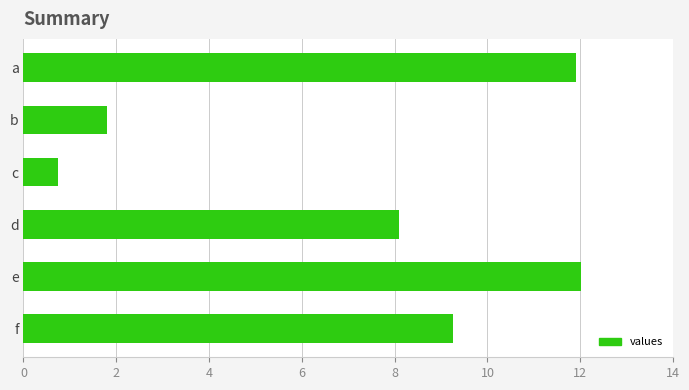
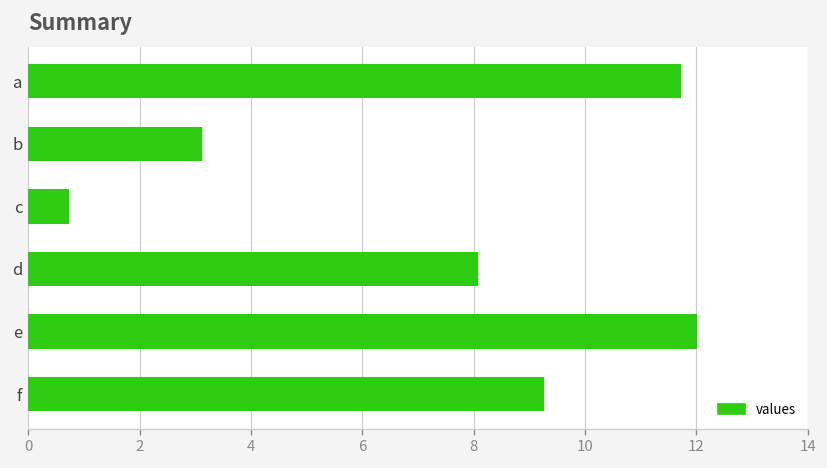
a: 11.9 -> 11.7
b: 1.8 -> 3.1
